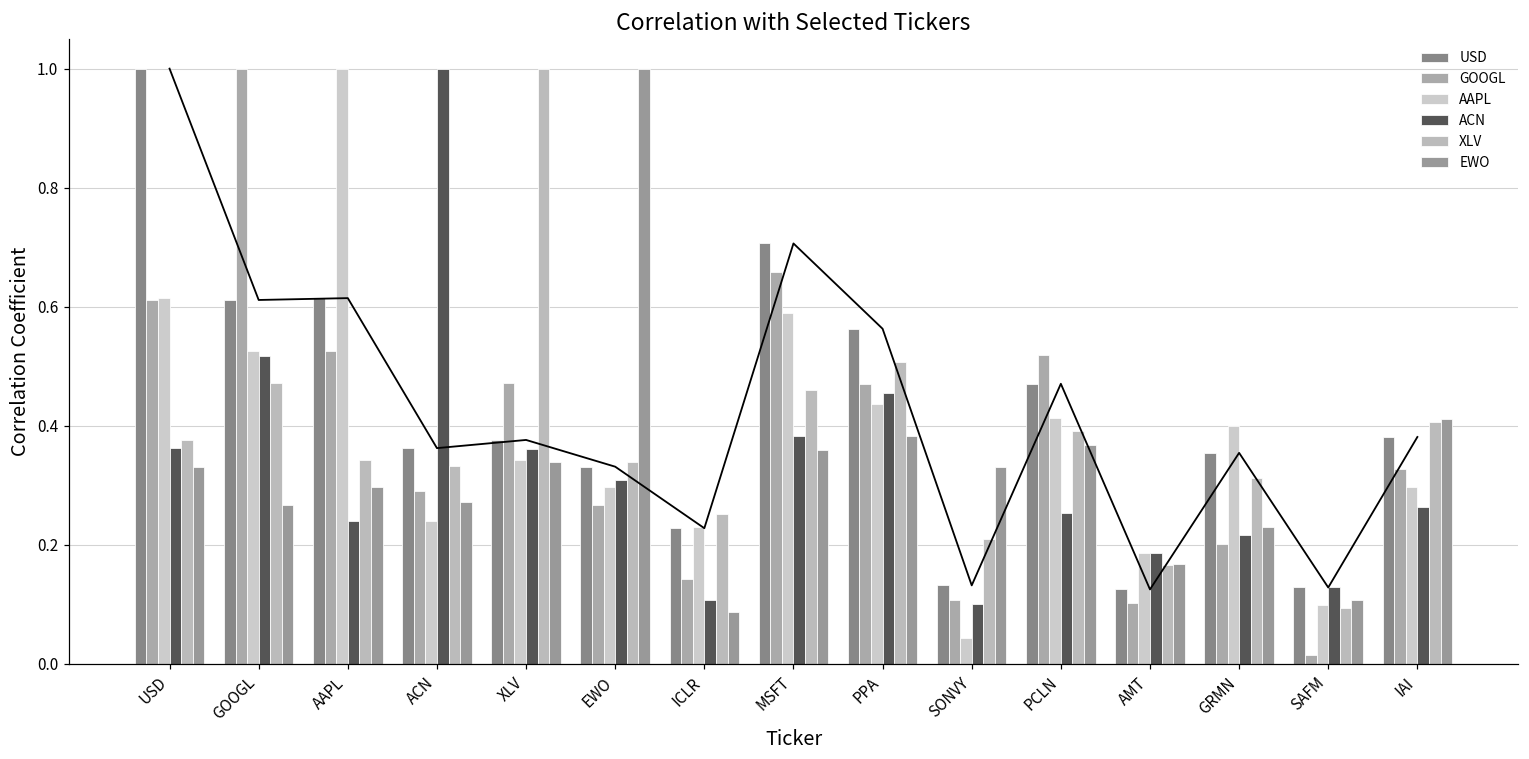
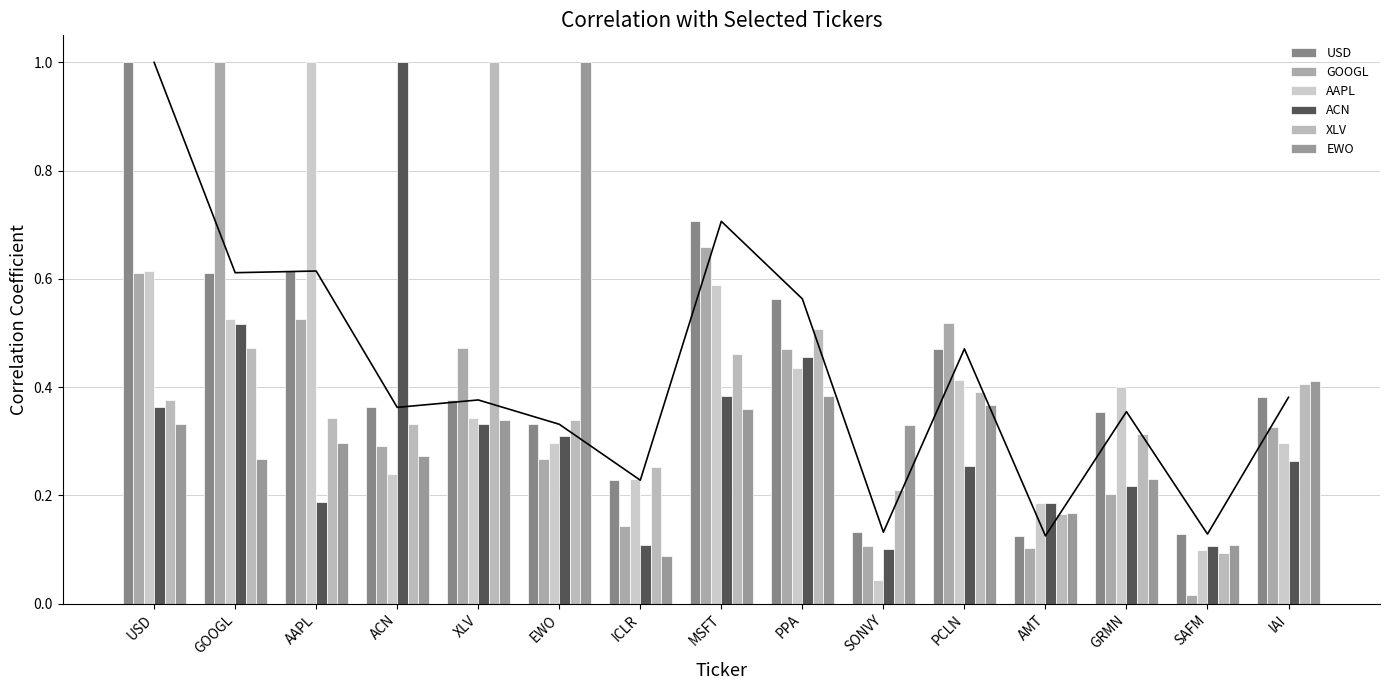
ACN, AAPL: 0.24 -> 0.19
ACN, XLV: 0.36 -> 0.33
ACN, SAFM: 0.13 -> 0.11
